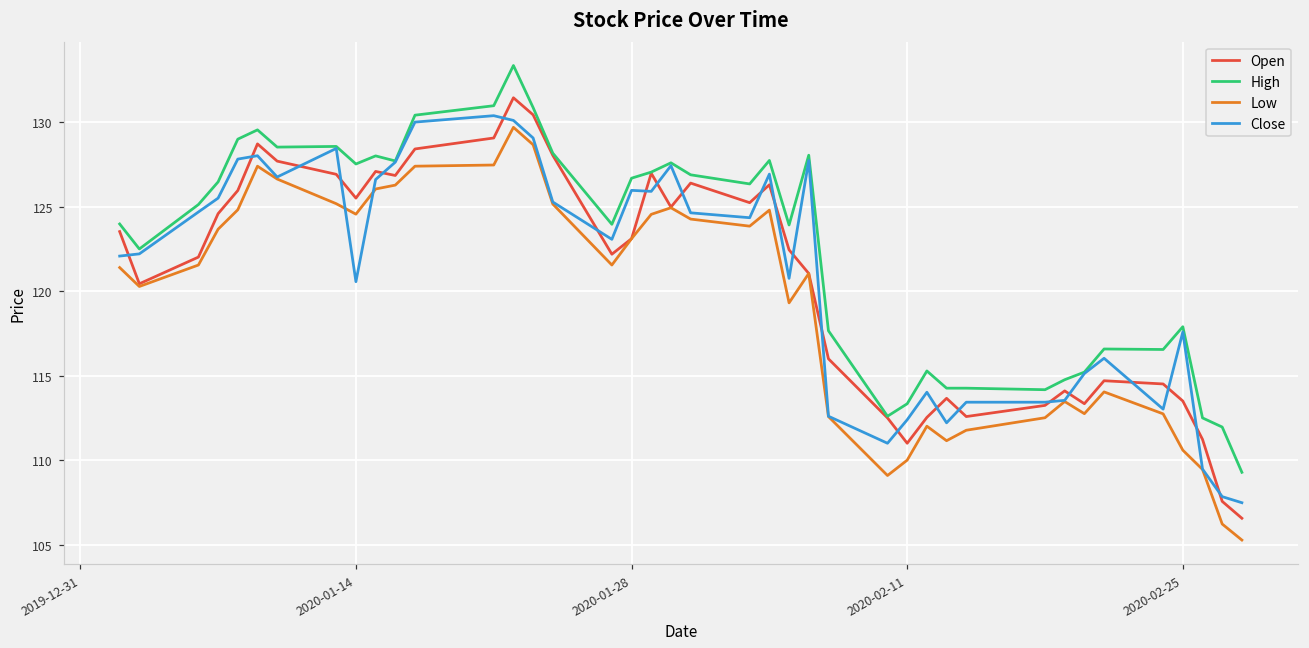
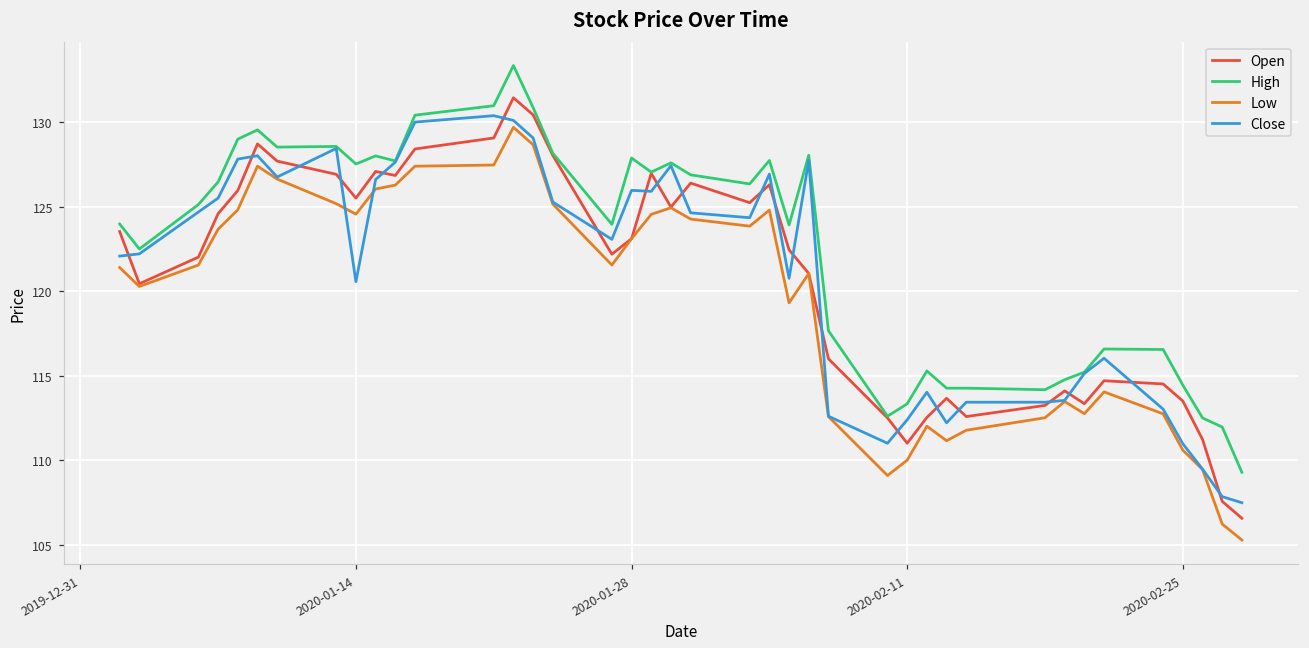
High, 2020-01-28: 126.7 -> 127.9
High, 2020-02-25: 117.9 -> 114.4
Close, 2020-02-25: 117.6 -> 111.0
